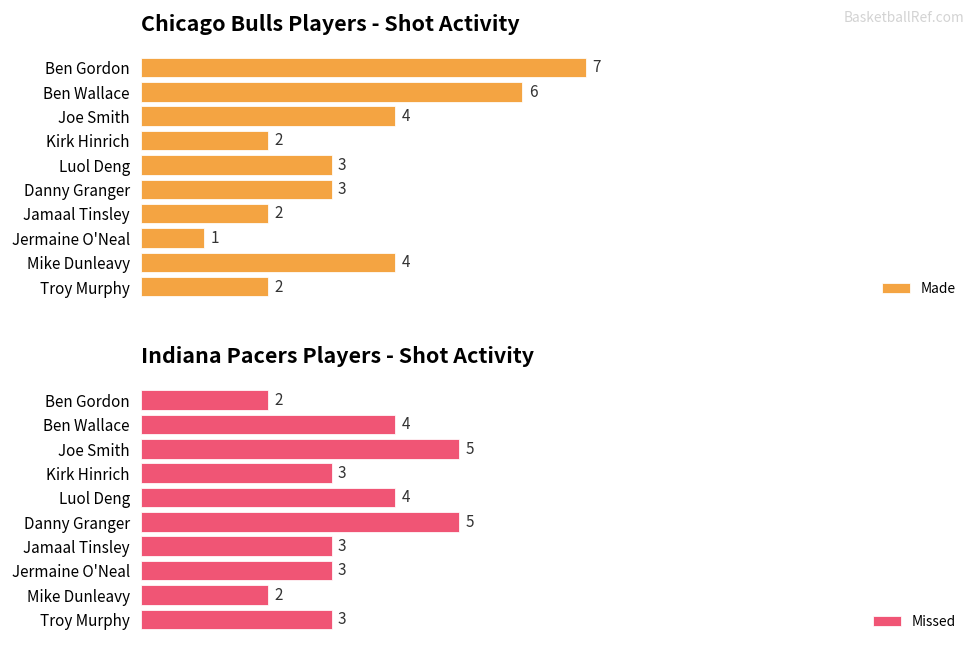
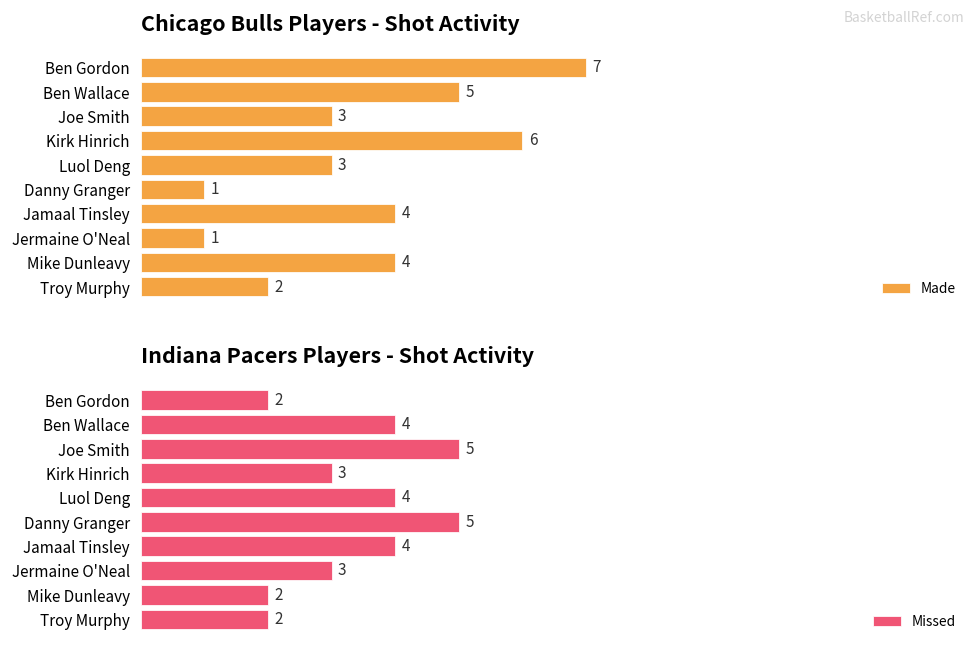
Chicago Bulls Players - Shot Activity, Ben Wallace: 6 -> 5
Chicago Bulls Players - Shot Activity, Joe Smith: 4 -> 3
Chicago Bulls Players - Shot Activity, Kirk Hinrich: 2 -> 6
Chicago Bulls Players - Shot Activity, Danny Granger: 3 -> 1
Chicago Bulls Players - Shot Activity, Jamaal Tinsley: 2 -> 4
Indiana Pacers Players - Shot Activity, Jamaal Tinsley: 3 -> 4
Indiana Pacers Players - Shot Activity, Troy Murphy: 3 -> 2
